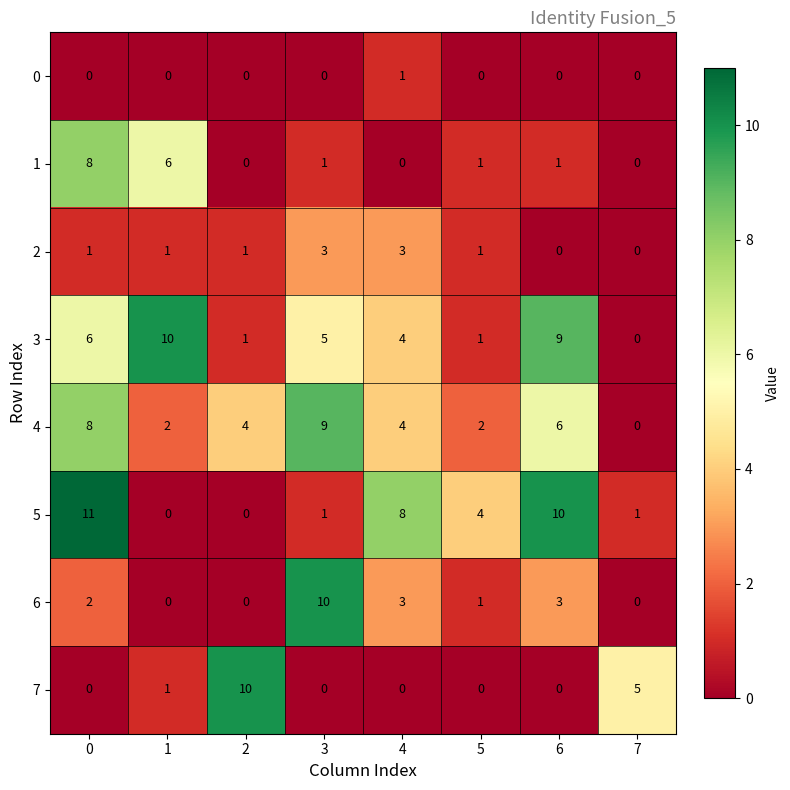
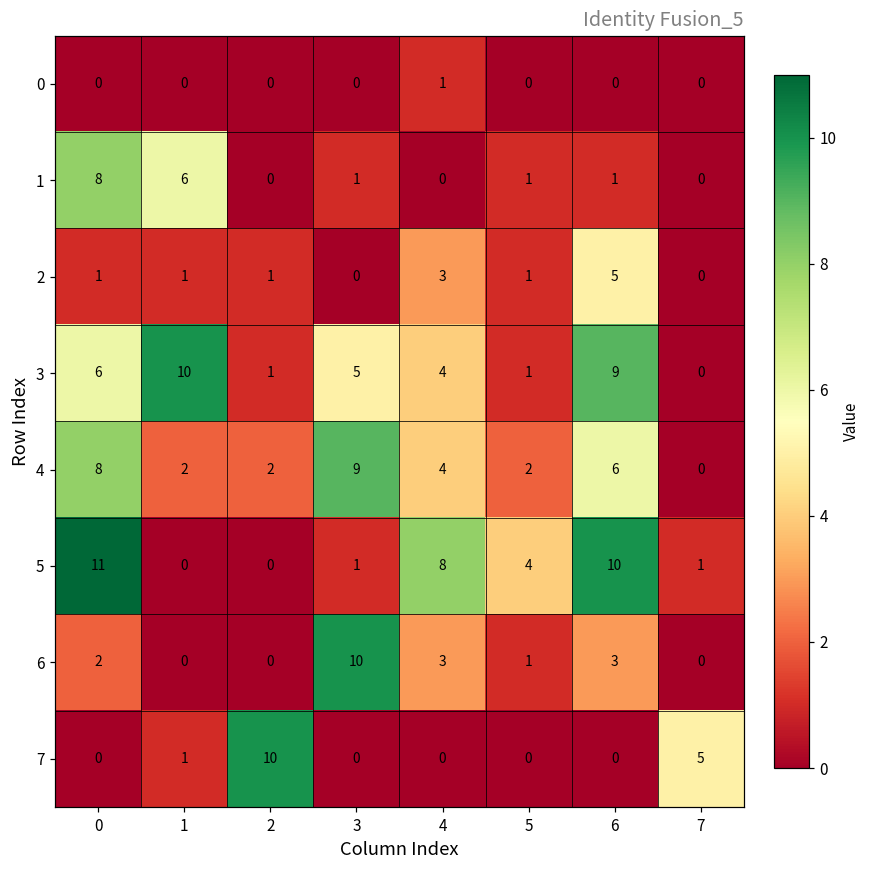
2, 3: 3 -> 0
2, 6: 0 -> 5
4, 2: 4 -> 2
